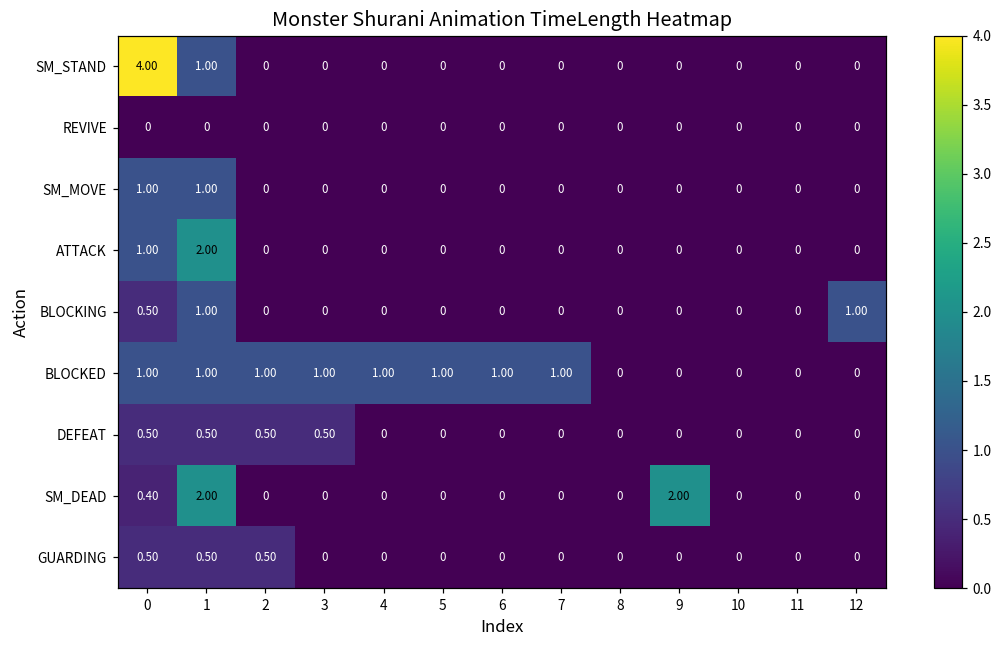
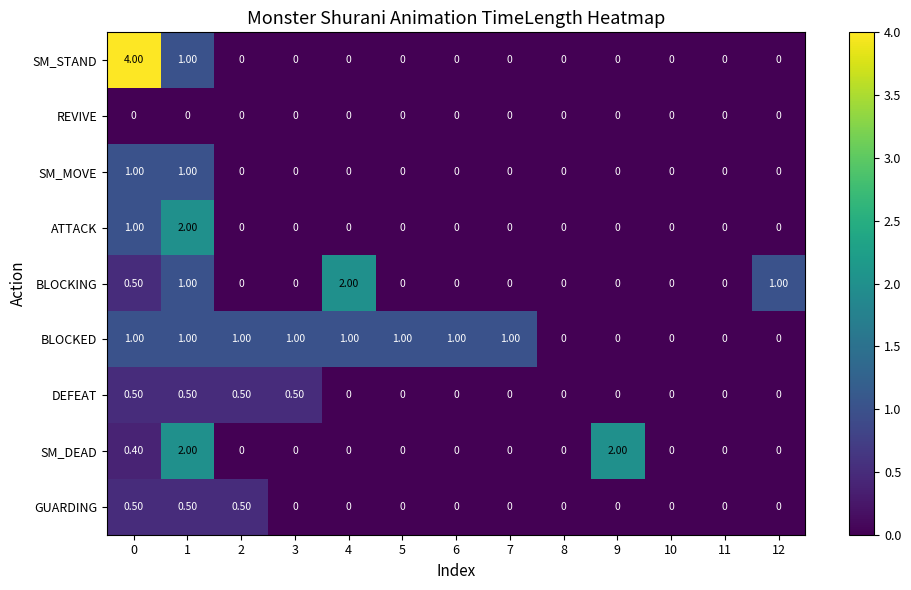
BLOCKING, 4: 0 -> 2.00
